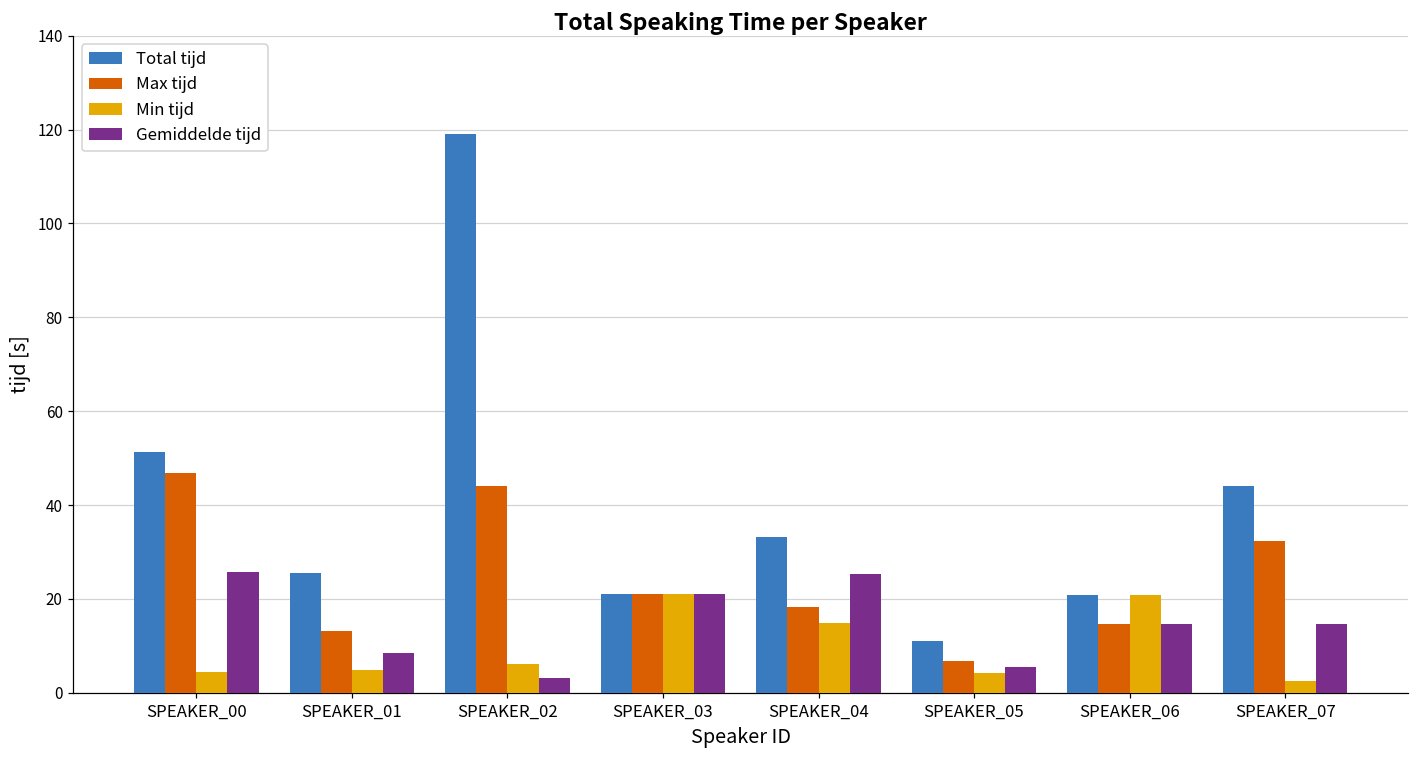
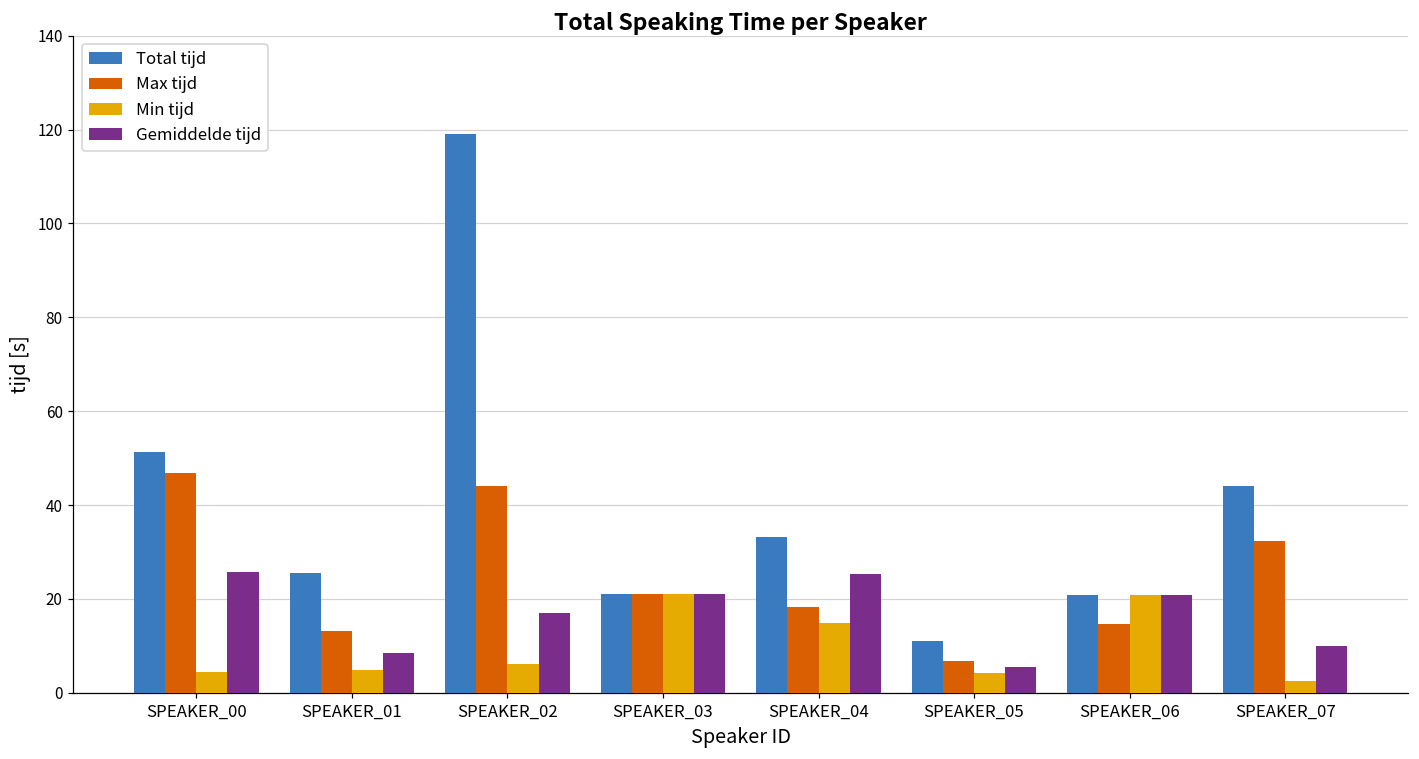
Gemiddelde tijd, SPEAKER_02: 3 -> 17
Gemiddelde tijd, SPEAKER_06: 15 -> 21
Gemiddelde tijd, SPEAKER_07: 15 -> 10
